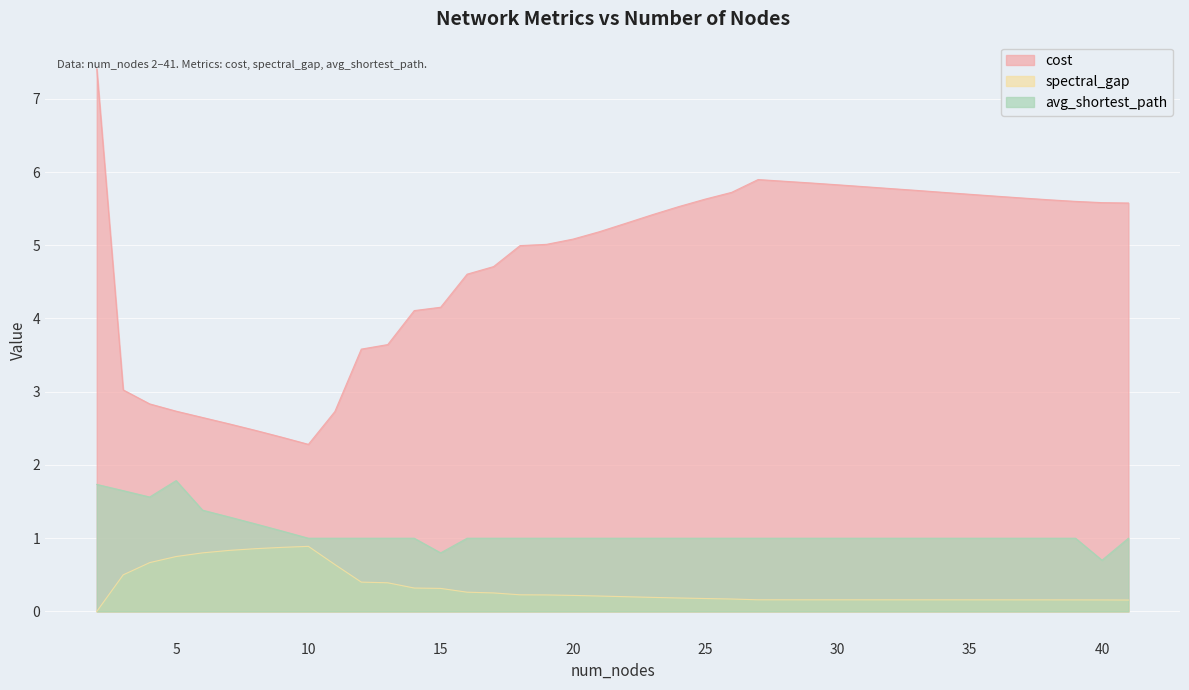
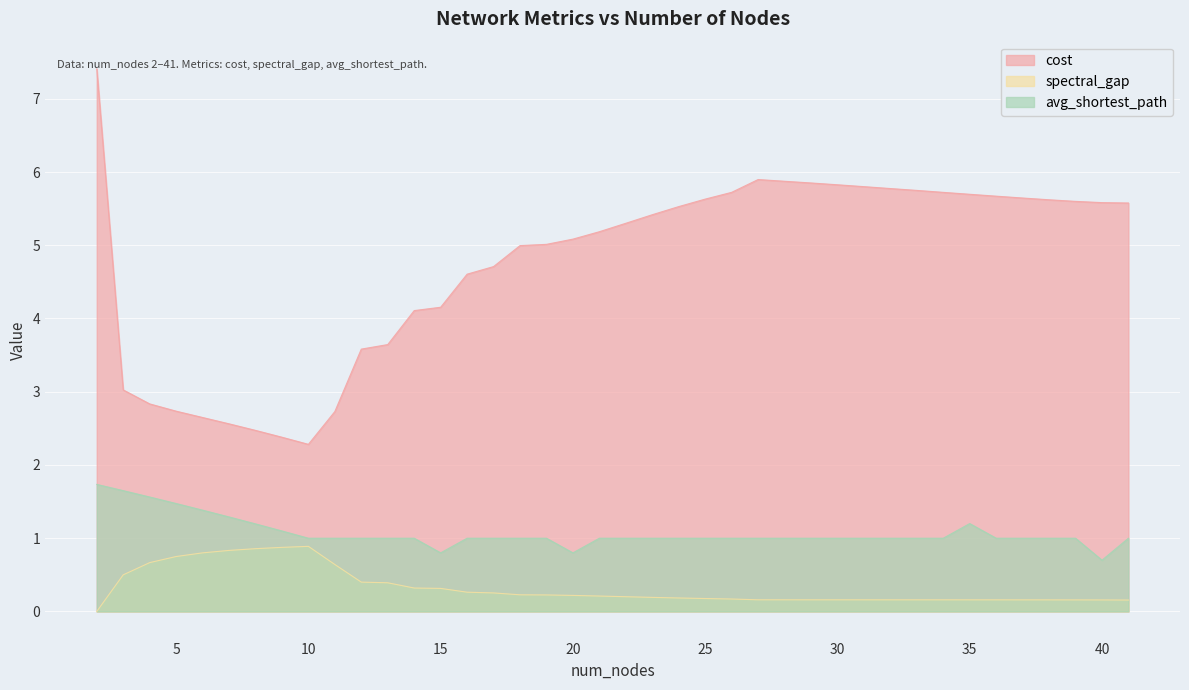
avg_shortest_path, 5: 1.8 -> 1.5
avg_shortest_path, 20: 1.0 -> 0.8
avg_shortest_path, 35: 1.0 -> 1.2
